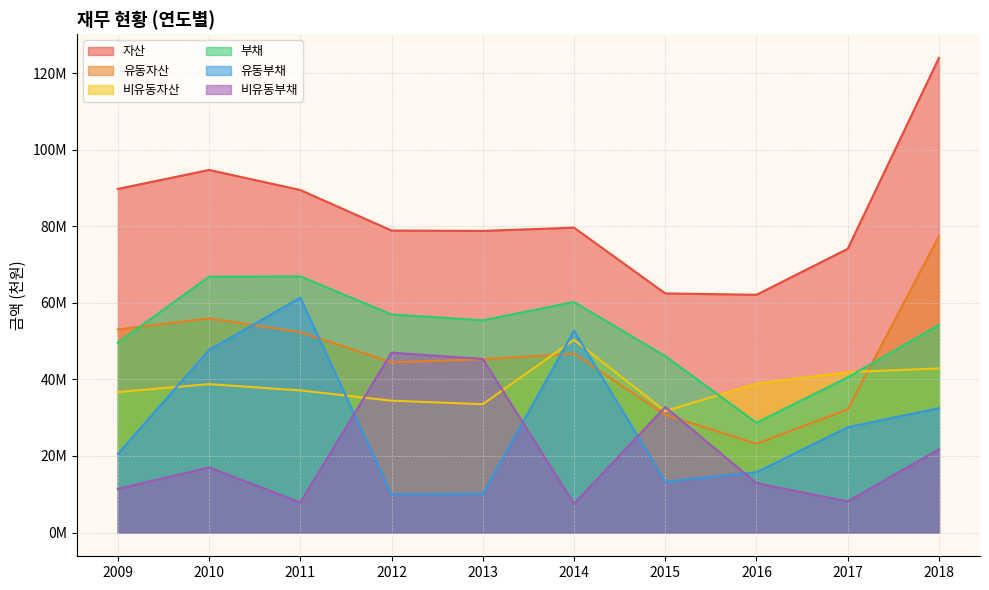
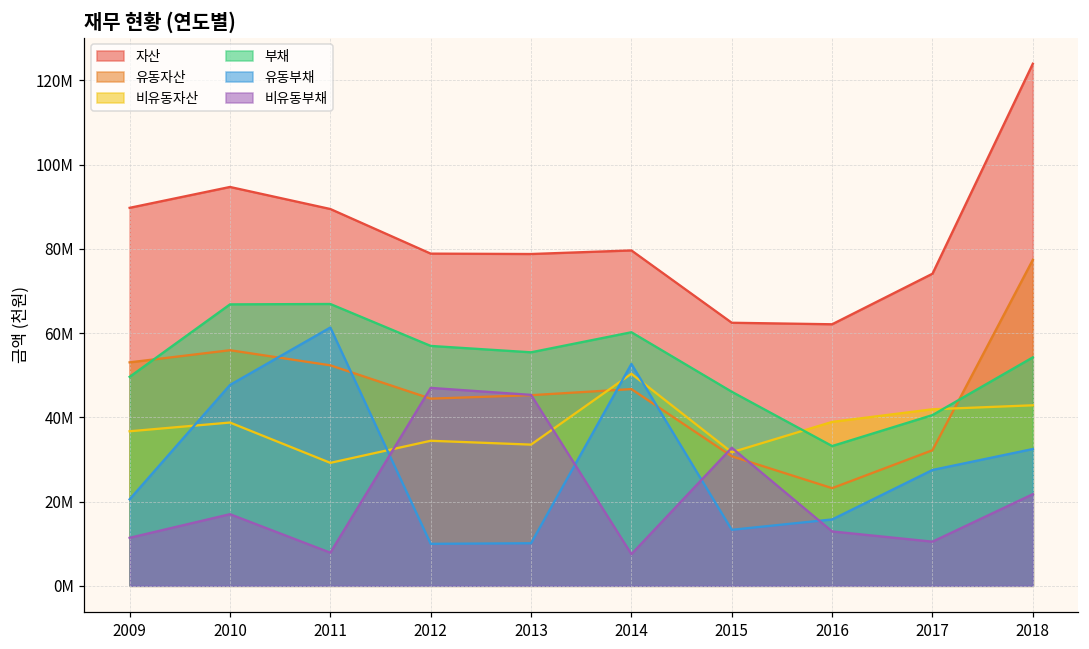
비유동자산, 2011: 37000000 -> 29000000
부채, 2016: 29000000 -> 33000000
비유동부채, 2017: 8000000 -> 10000000
